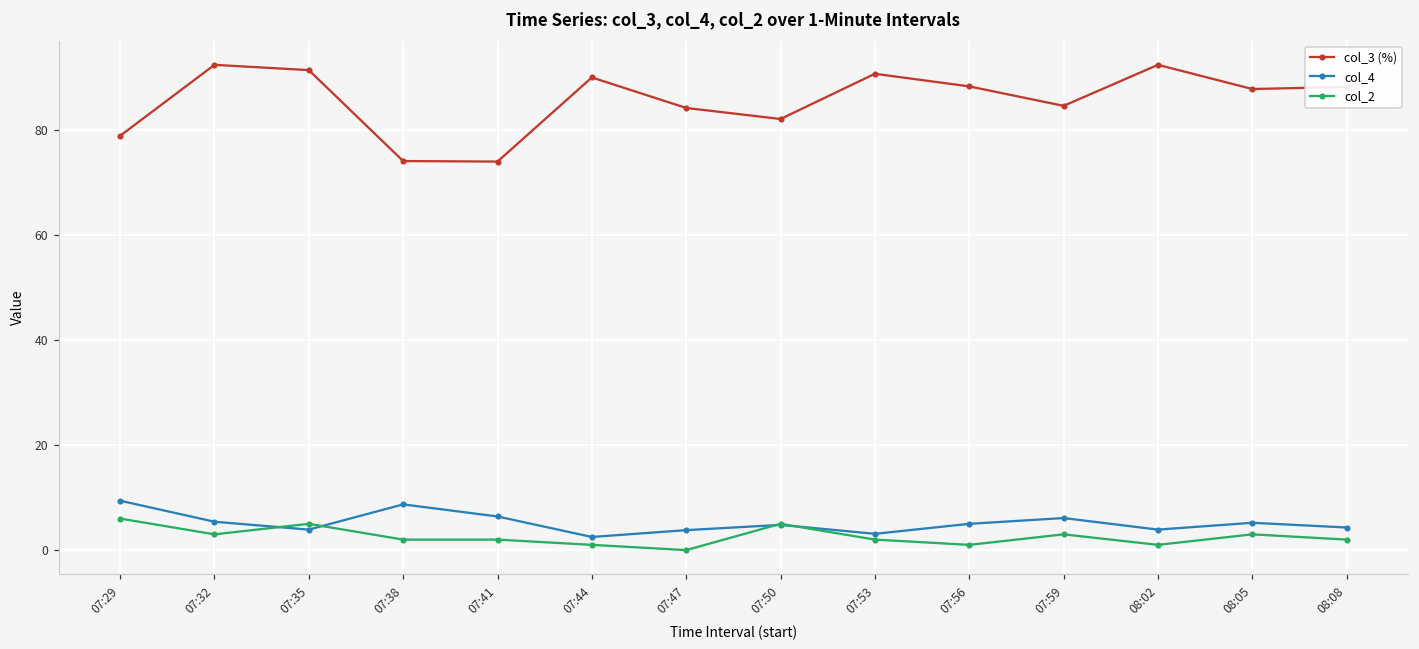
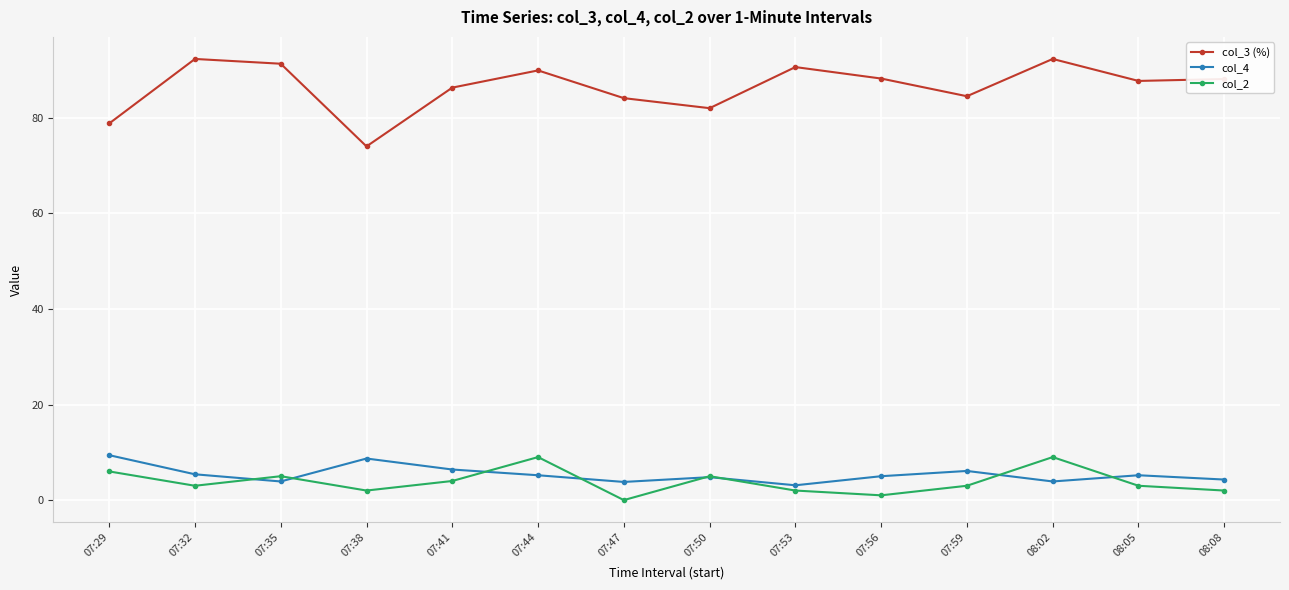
col_3 (%), 07:41: 74 -> 86
col_2, 07:41: 2 -> 4
col_4, 07:44: 3 -> 5
col_2, 07:44: 1 -> 9
col_2, 08:02: 1 -> 9
